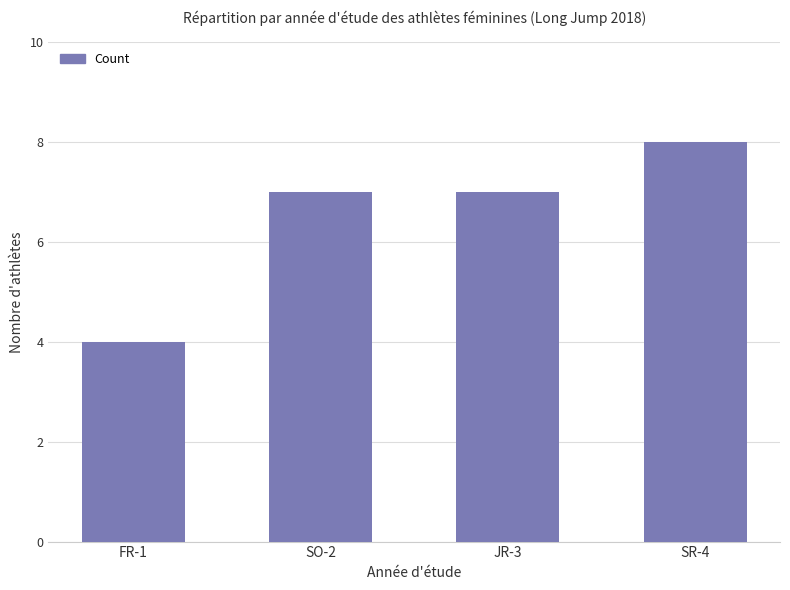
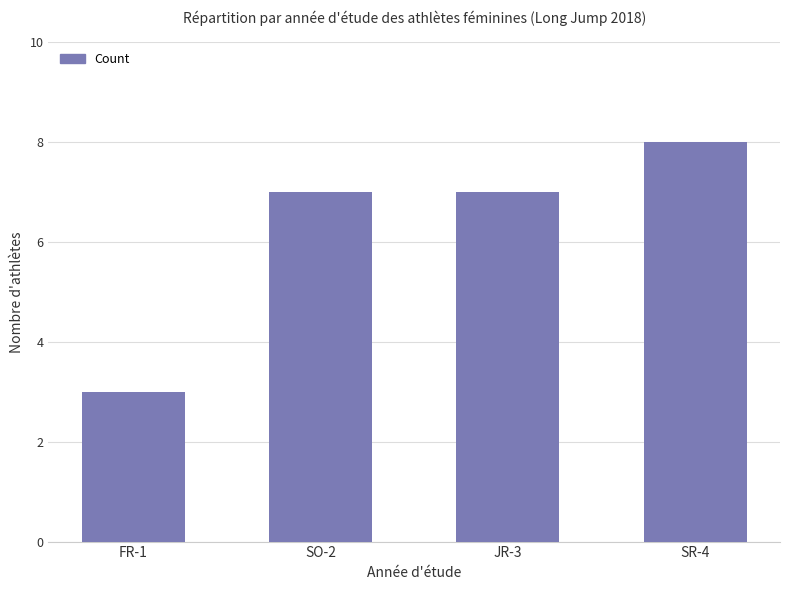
FR-1: 4 -> 3
